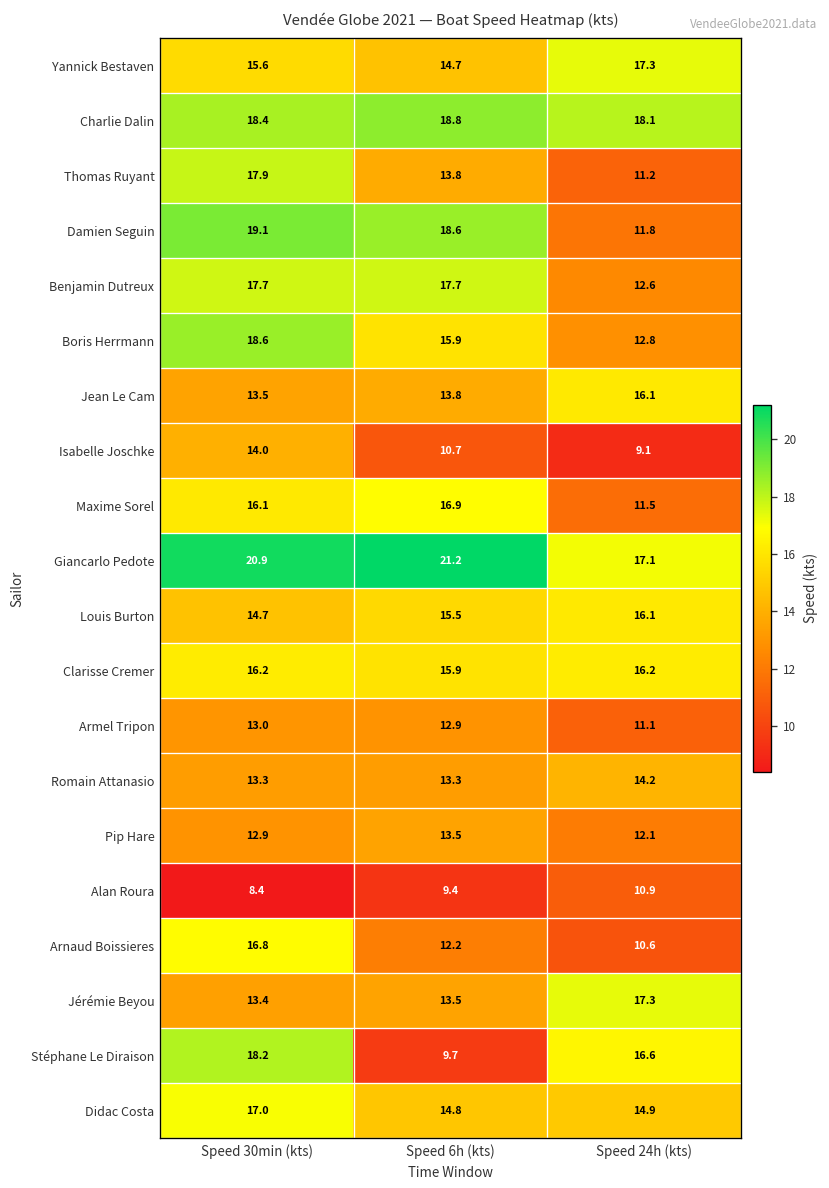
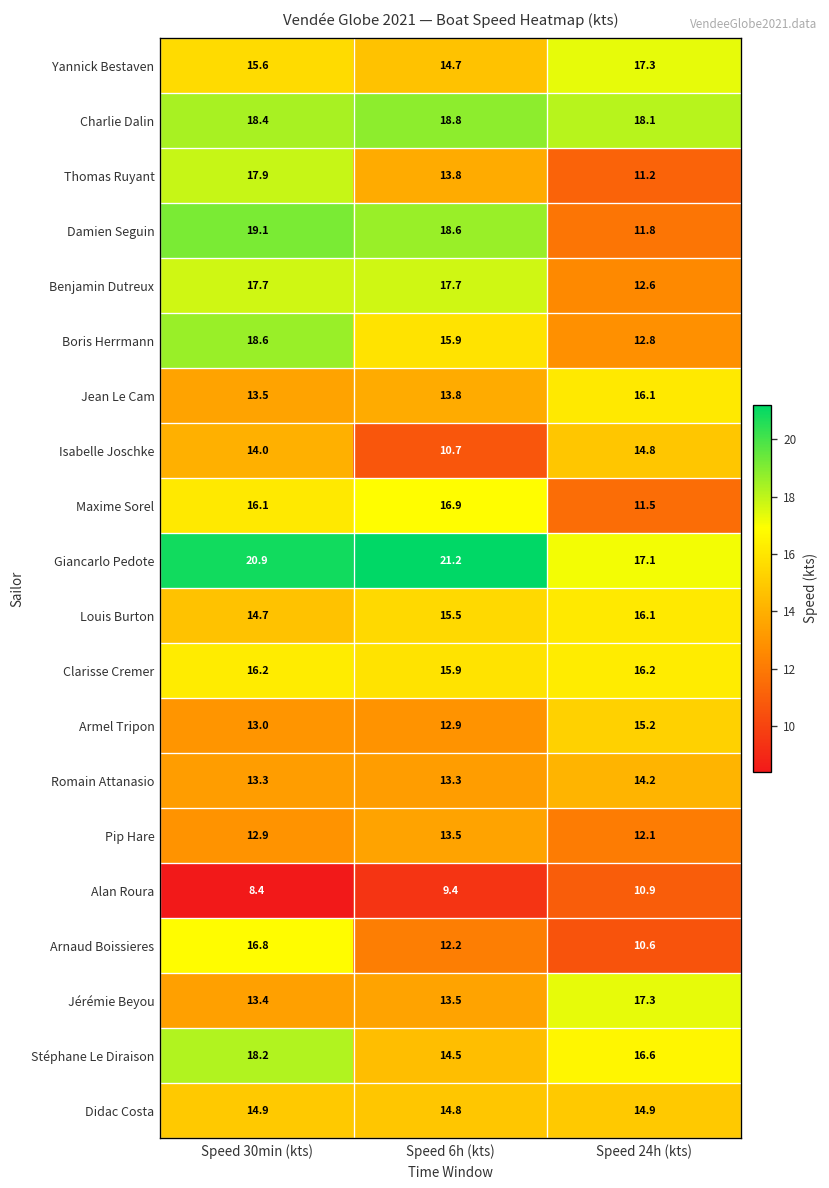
Isabelle Joschke, Speed 24h (kts): 9.1 -> 14.8
Armel Tripon, Speed 24h (kts): 11.1 -> 15.2
Stéphane Le Diraison, Speed 6h (kts): 9.7 -> 14.5
Didac Costa, Speed 30min (kts): 17.0 -> 14.9
